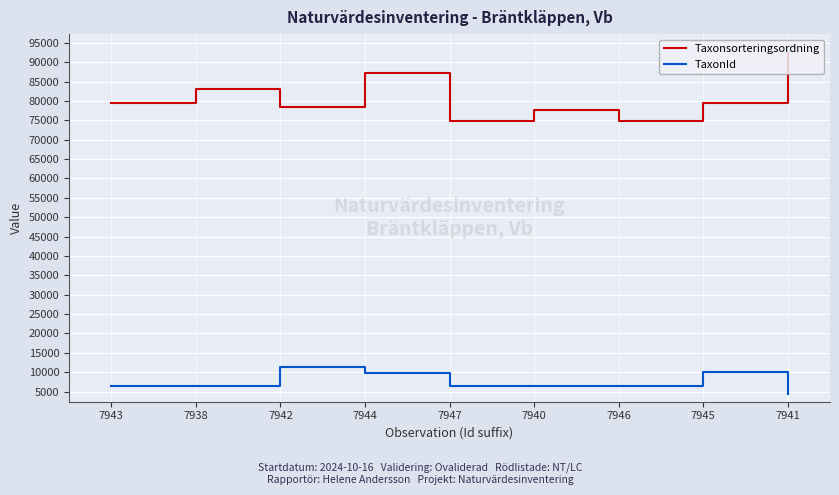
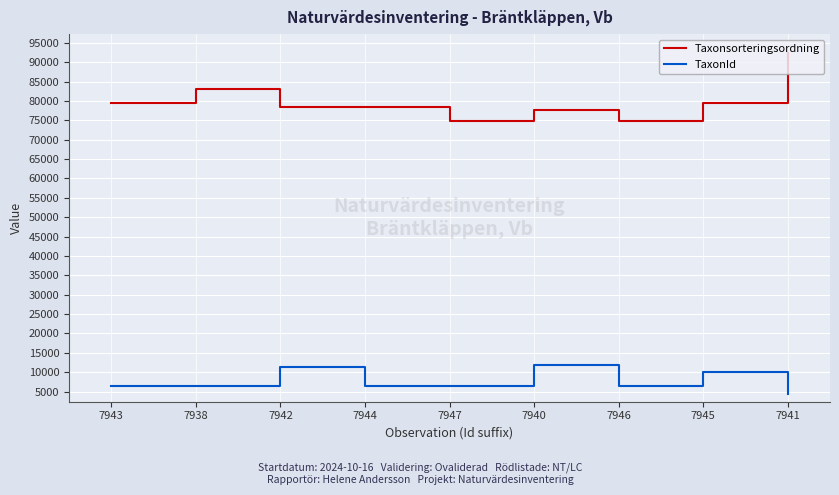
Taxonsorteringsordning, 7944: 87000 -> 79000
TaxonId, 7944: 10000 -> 6000
TaxonId, 7940: 6000 -> 12000
